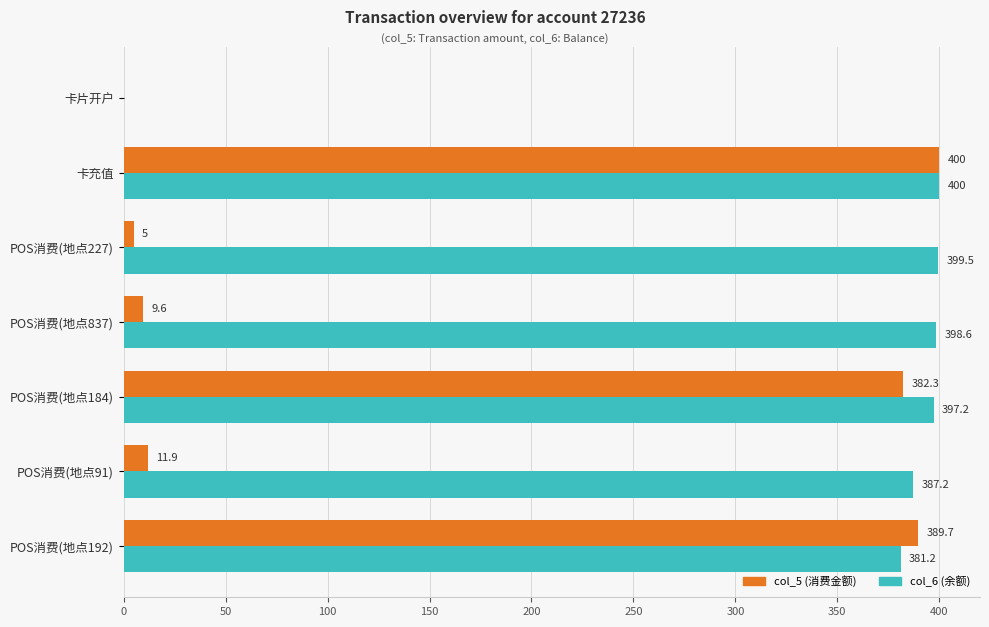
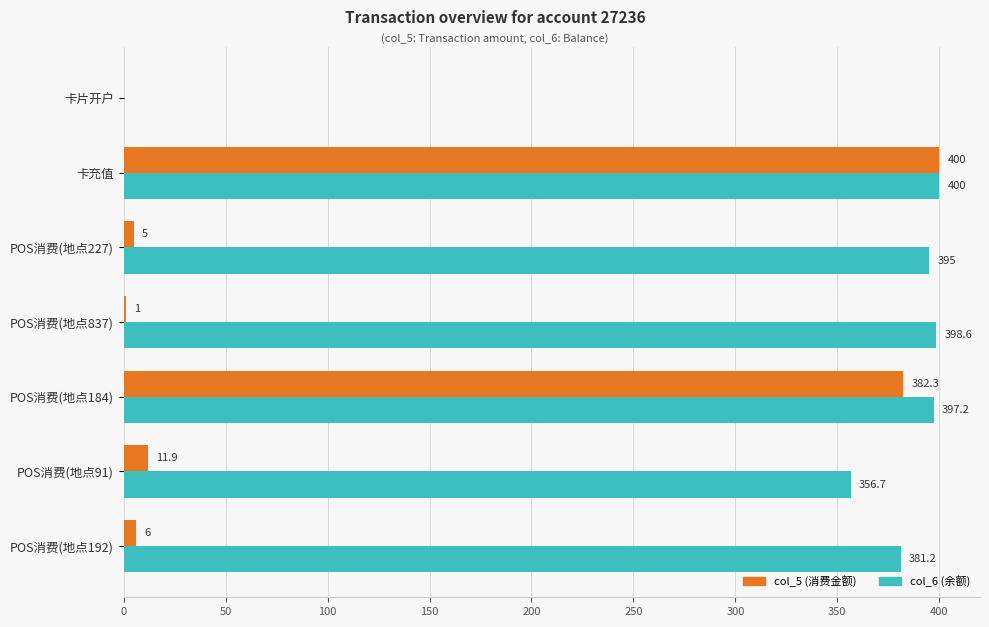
col_6 (余额), POS消费(地点227): 399.5 -> 395
col_5 (消费金额), POS消费(地点837): 9.6 -> 1
col_6 (余额), POS消费(地点91): 387.2 -> 356.7
col_5 (消费金额), POS消费(地点192): 389.7 -> 6
